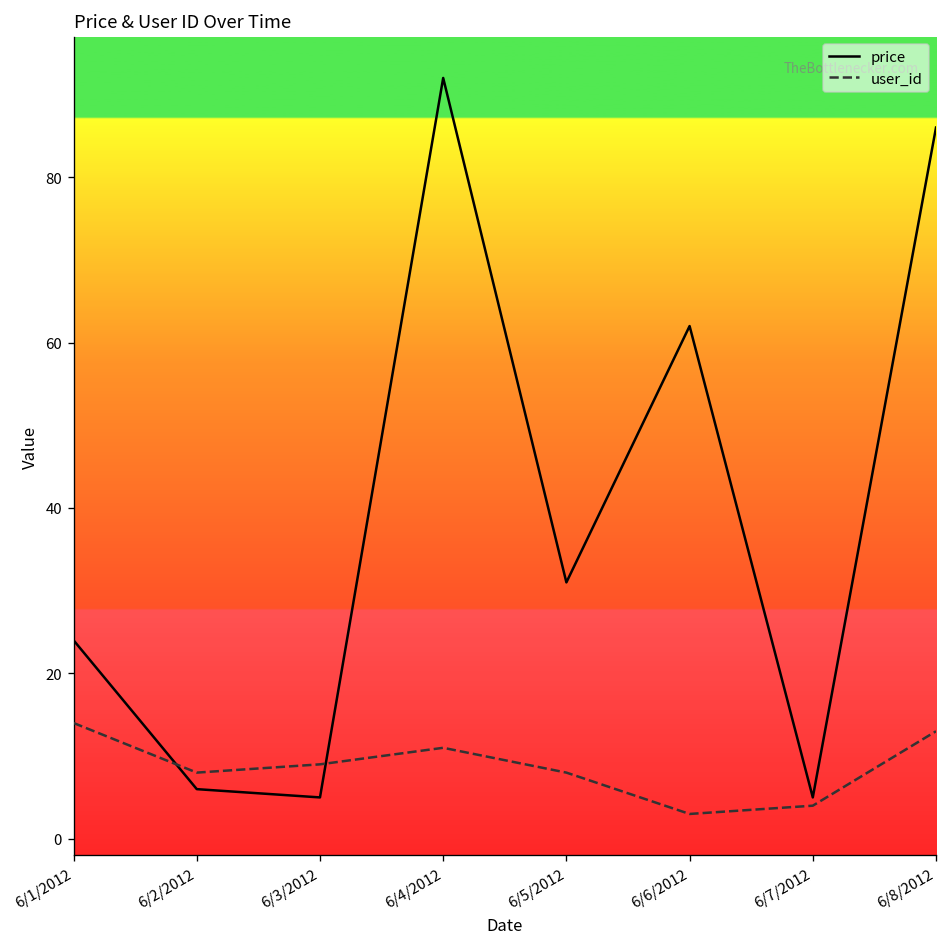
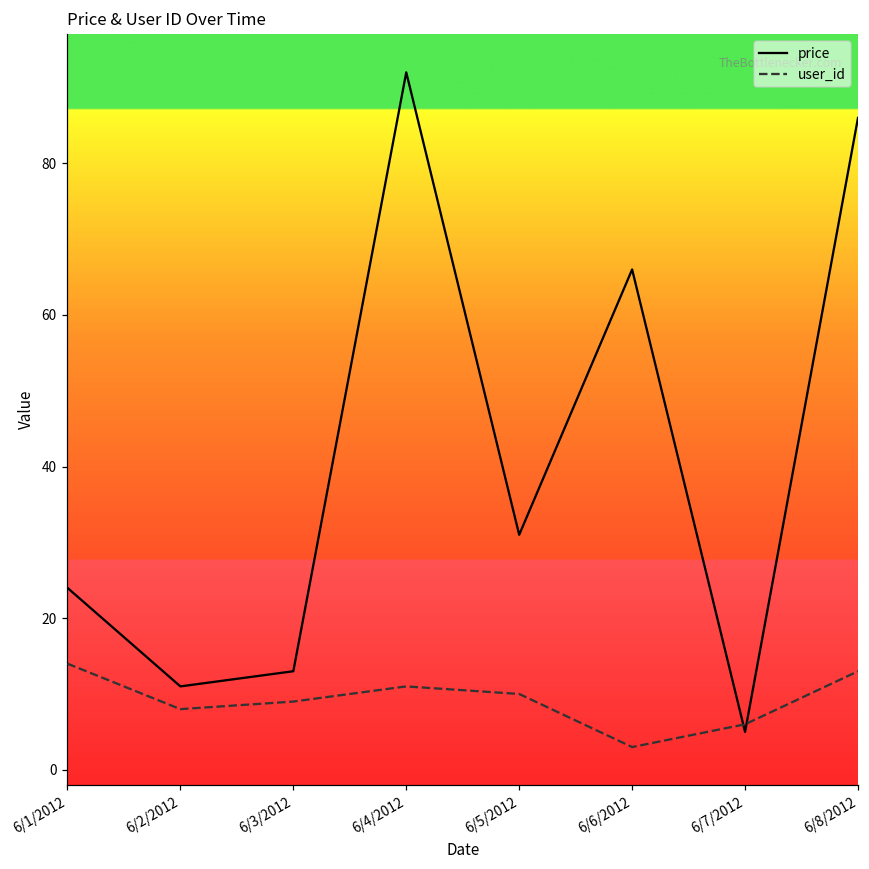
price, 6/2/2012: 6 -> 11
price, 6/3/2012: 5 -> 13
user_id, 6/5/2012: 8 -> 10
price, 6/6/2012: 62 -> 66
user_id, 6/7/2012: 4 -> 6
